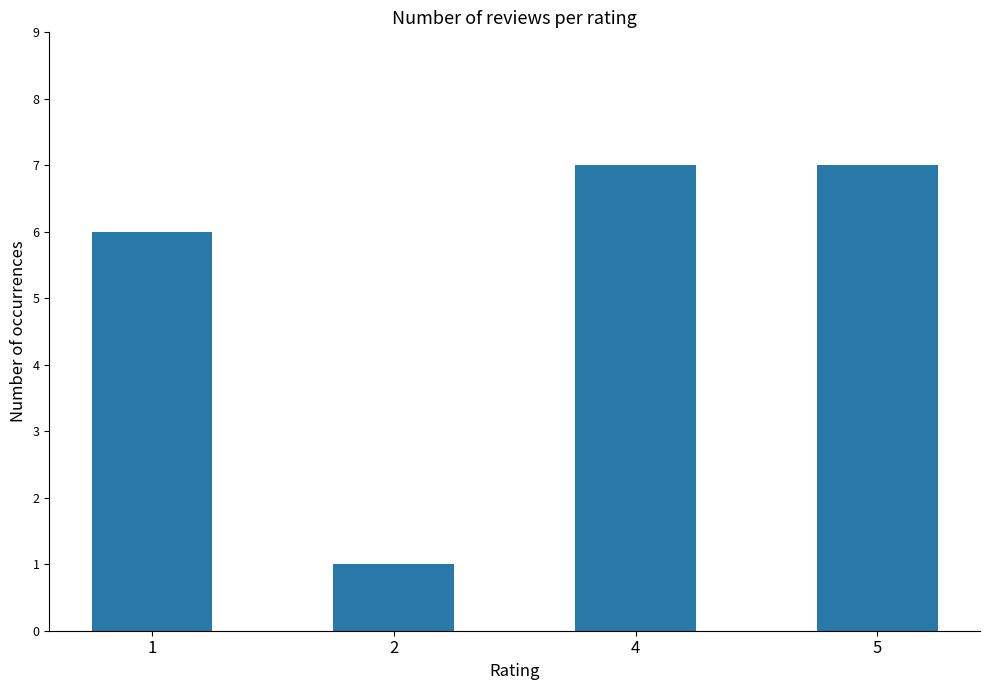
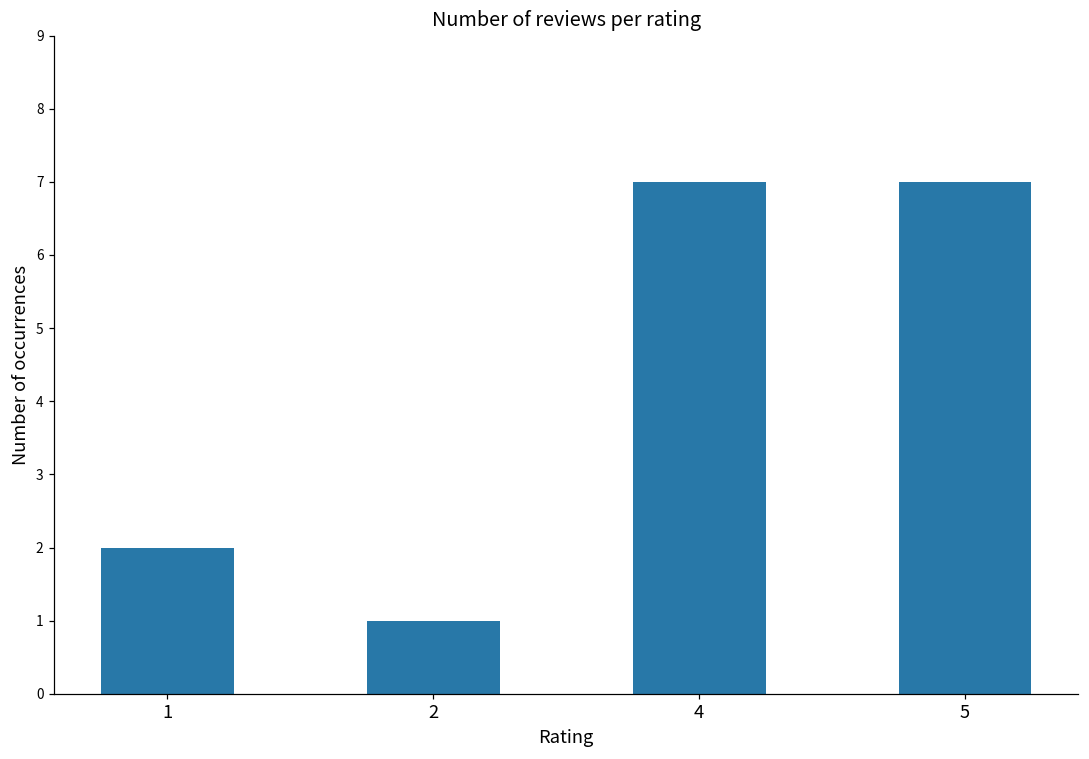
1: 6 -> 2
